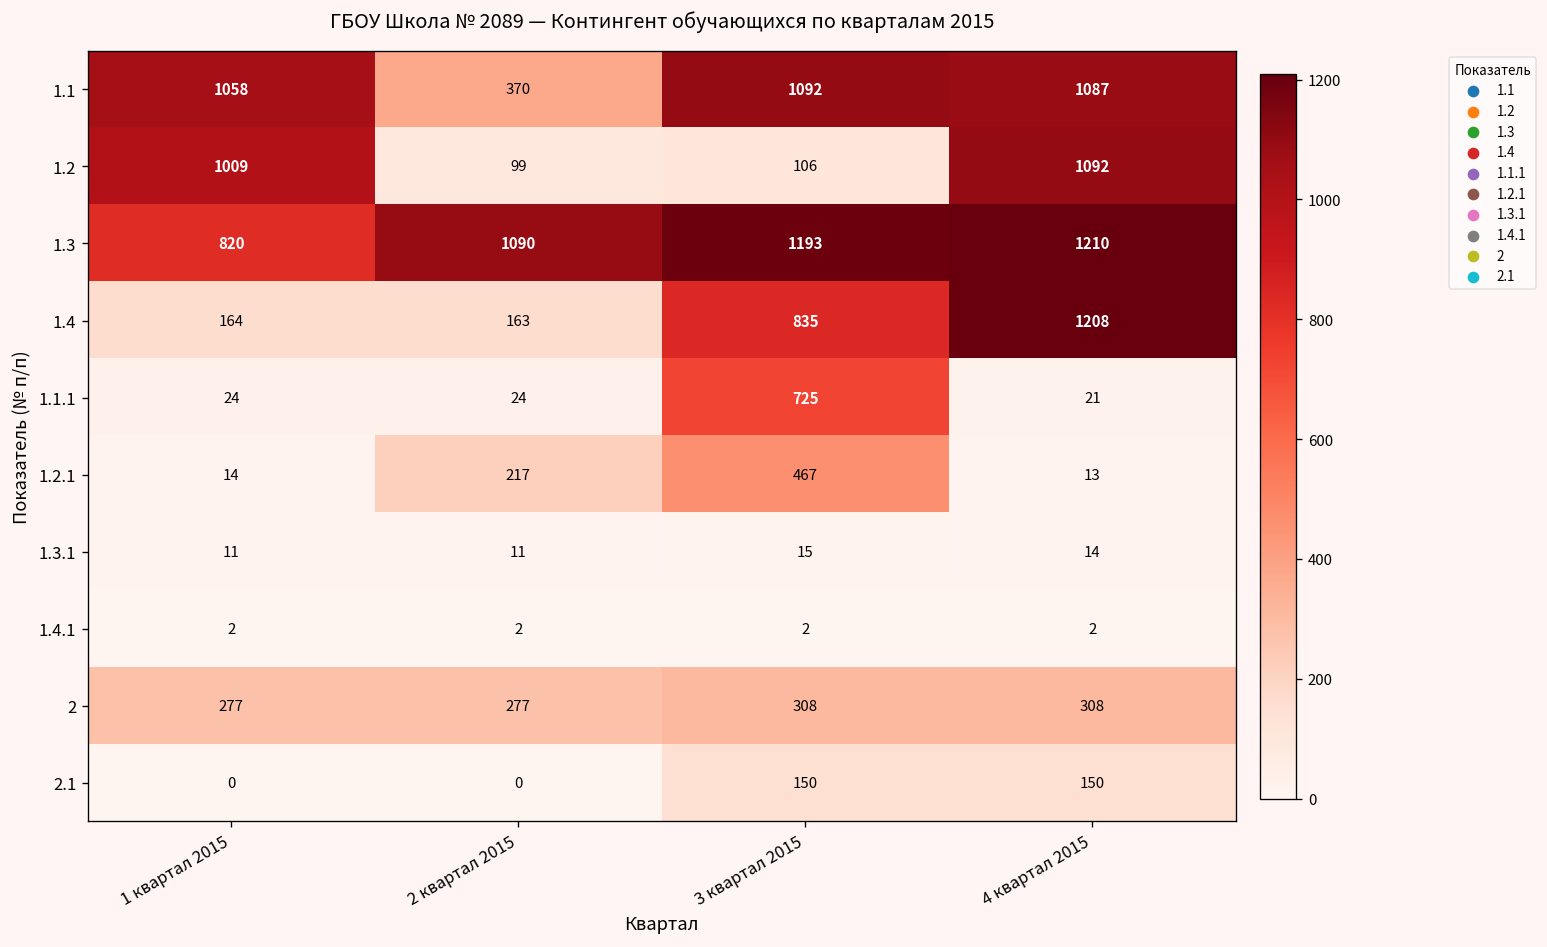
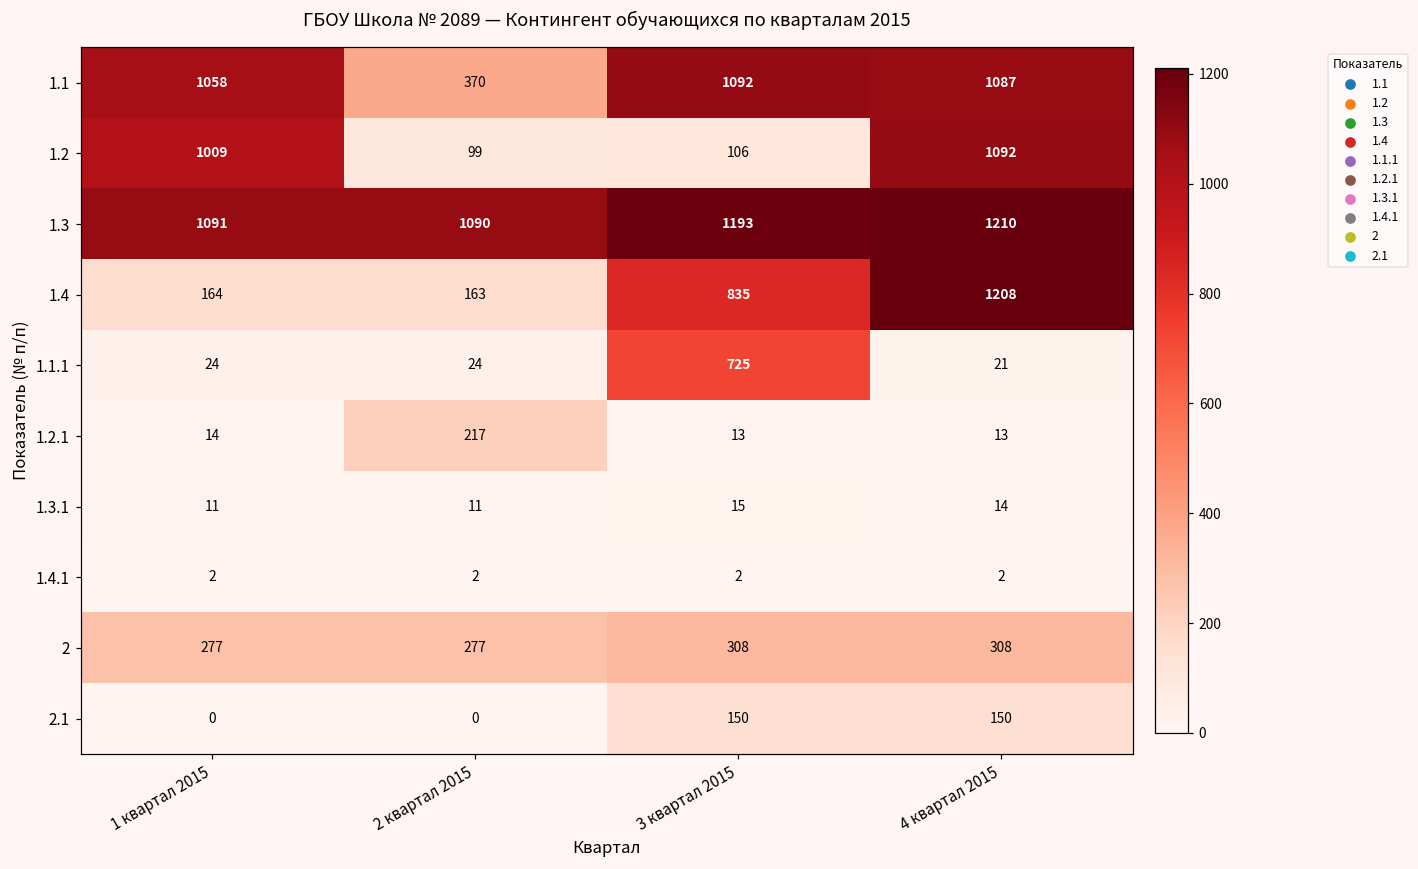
1.3, 1 квартал 2015: 820 -> 1091
1.2.1, 3 квартал 2015: 467 -> 13
